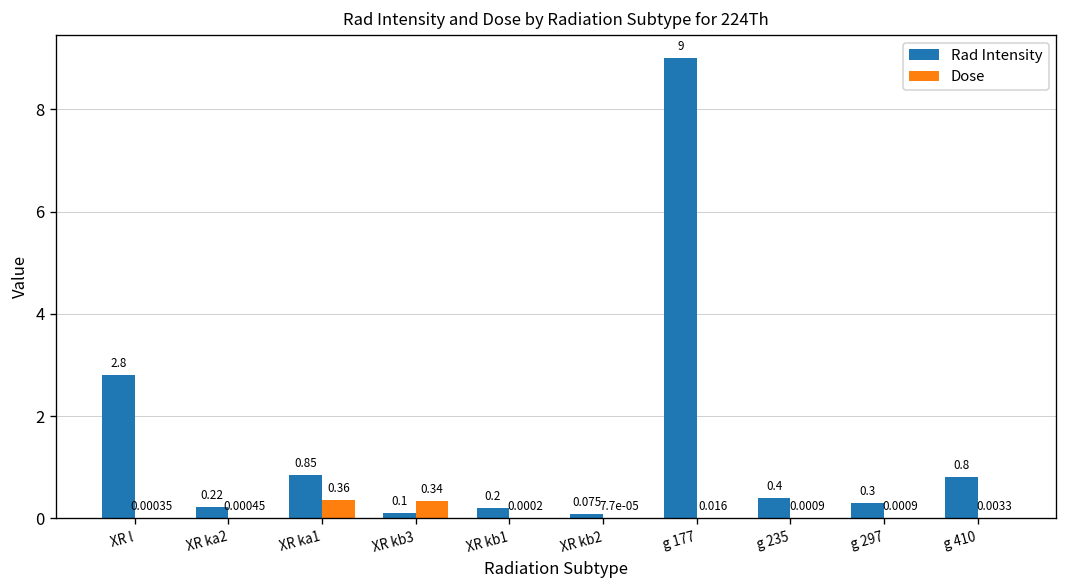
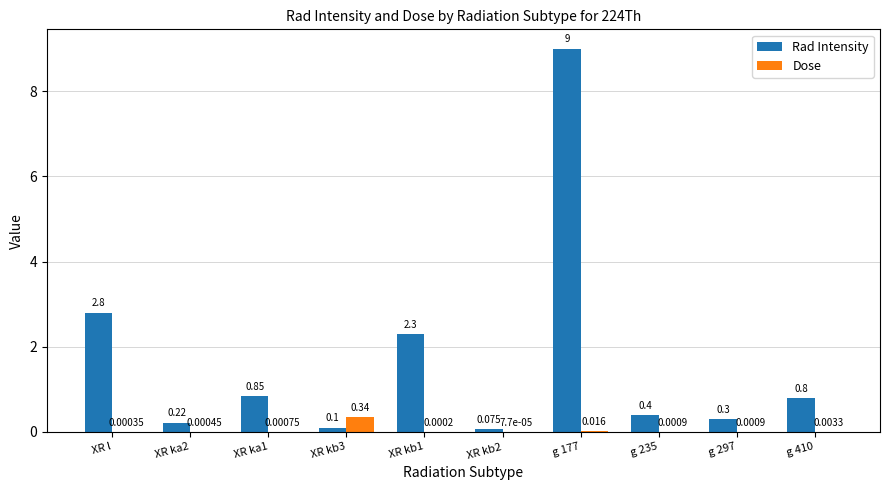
Dose, XR ka1: 0.36 -> 0.00075
Rad Intensity, XR kb1: 0.2 -> 2.3
